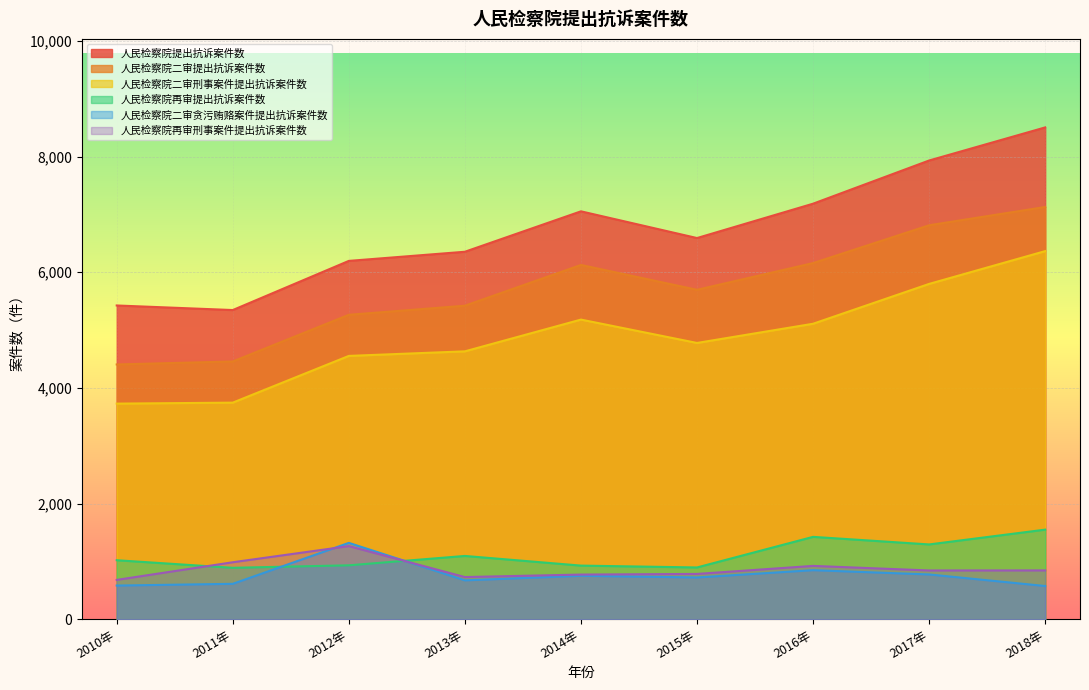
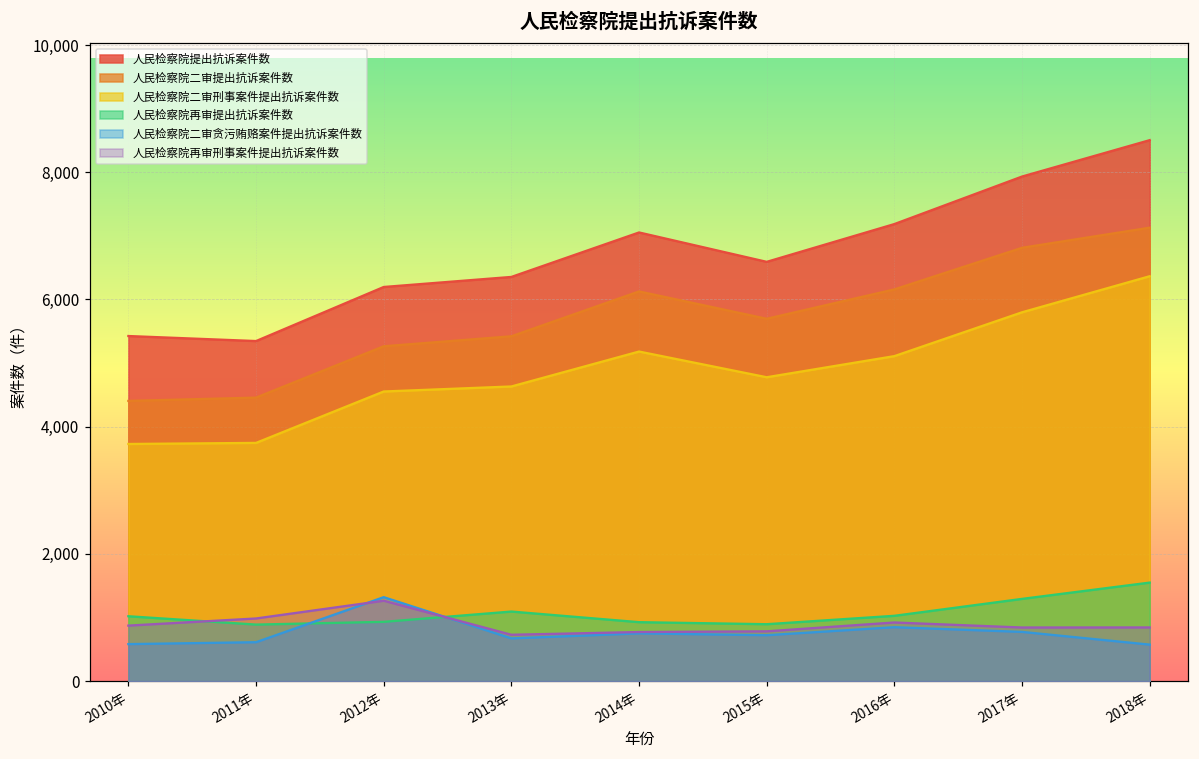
人民检察院再审刑事案件提出抗诉案件数, 2010年: 700 -> 900
人民检察院再审提出抗诉案件数, 2016年: 1,400 -> 1,000
